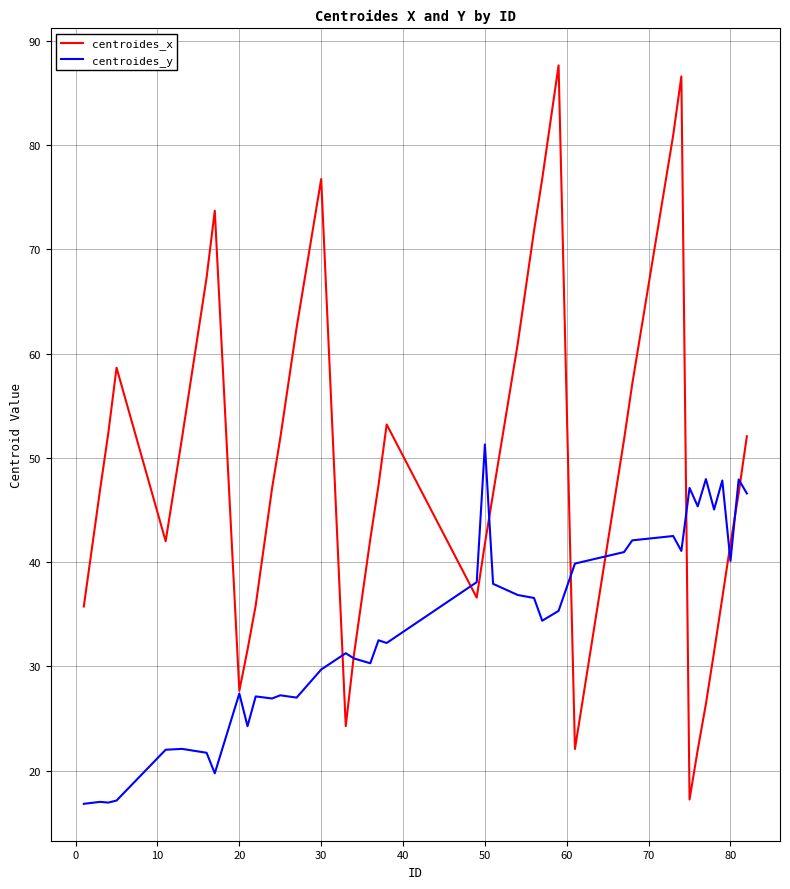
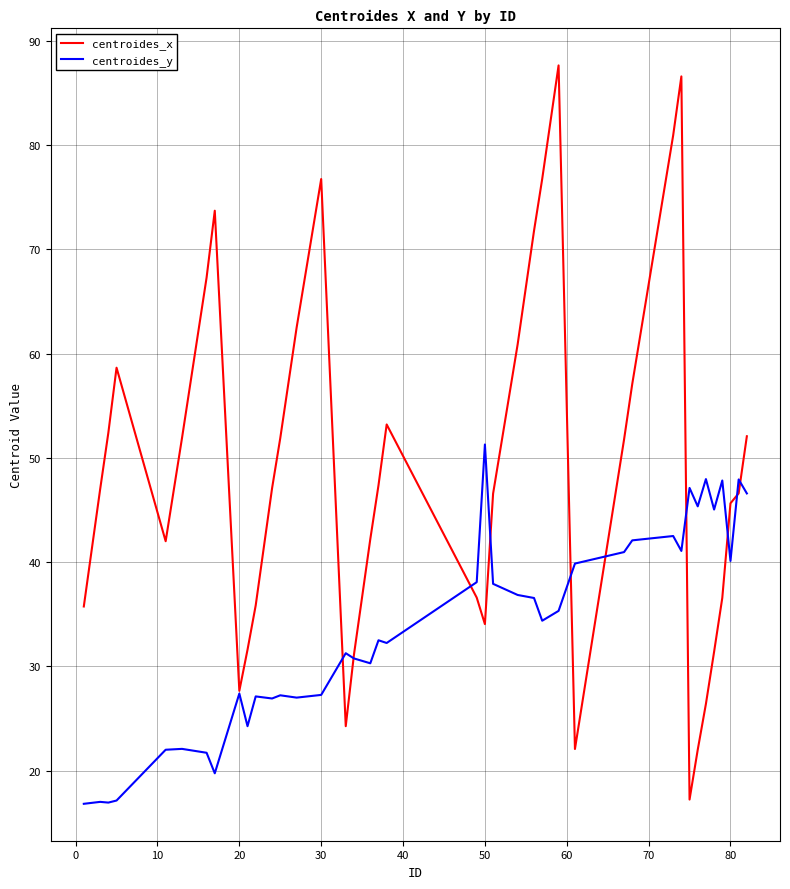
centroides_y, 30: 29.7 -> 27.3
centroides_x, 50: 41.8 -> 34.1
centroides_x, 80: 41.8 -> 45.6
